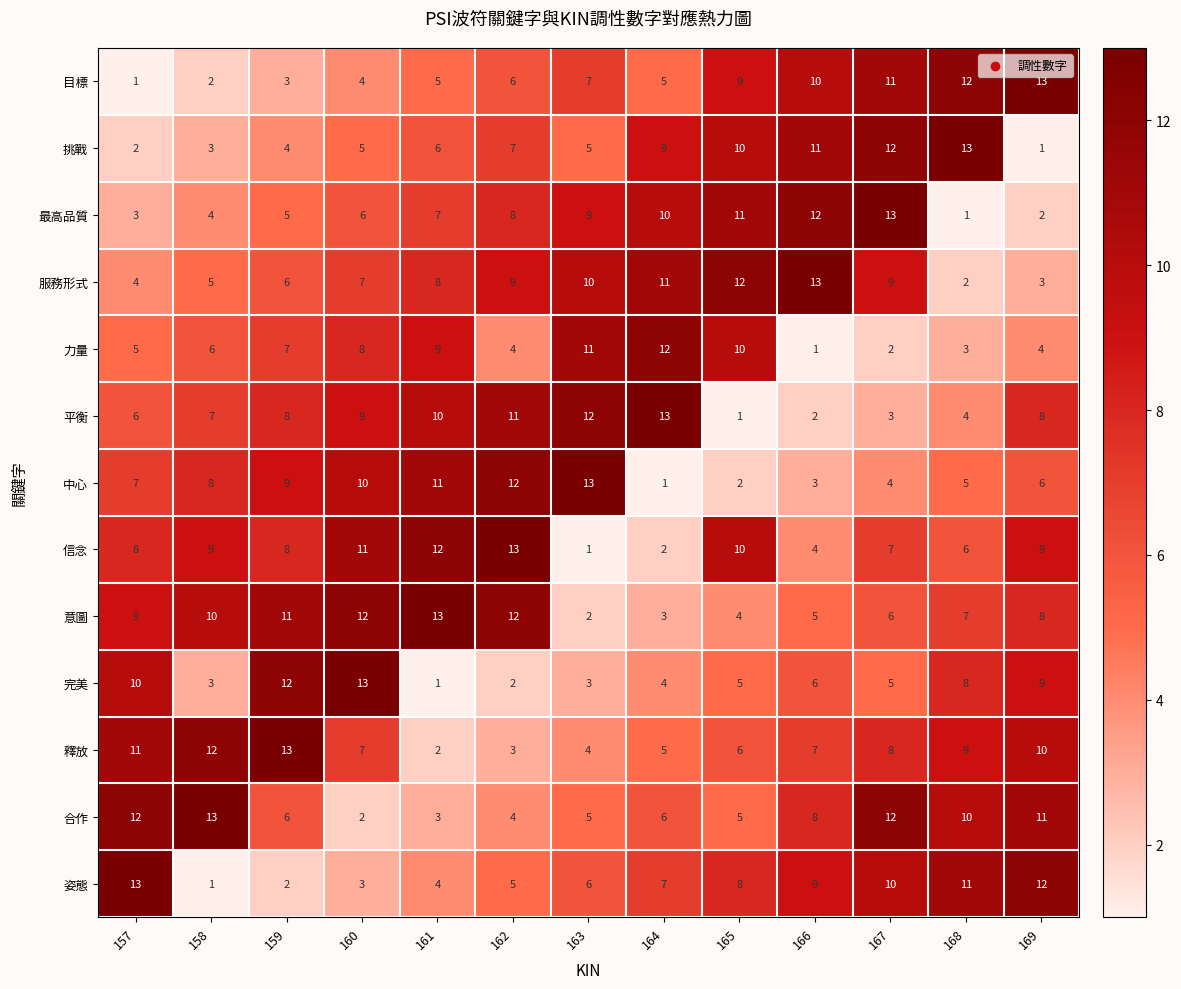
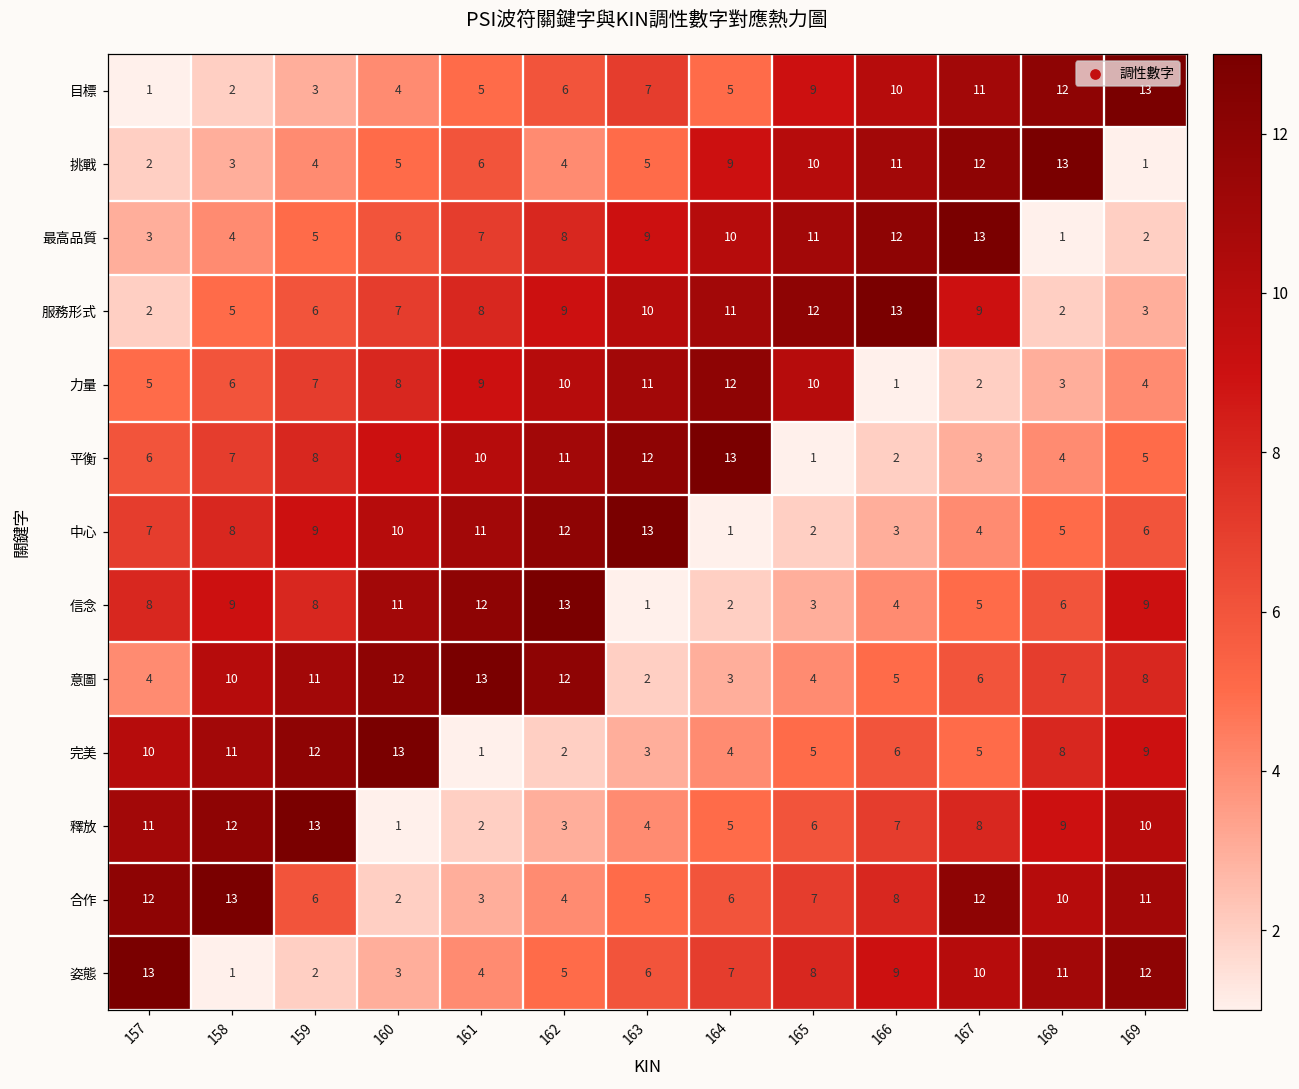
挑戰, 162: 7 -> 4
服務形式, 157: 4 -> 2
力量, 162: 4 -> 10
平衡, 169: 8 -> 5
信念, 165: 10 -> 3
信念, 167: 7 -> 5
意圖, 157: 9 -> 4
完美, 158: 3 -> 11
釋放, 160: 7 -> 1
合作, 165: 5 -> 7
